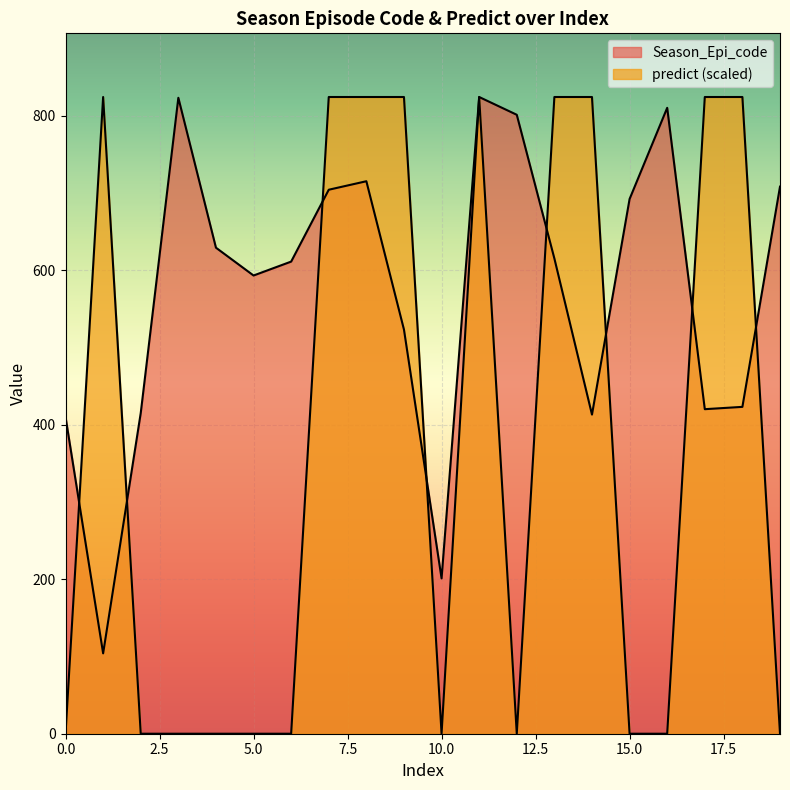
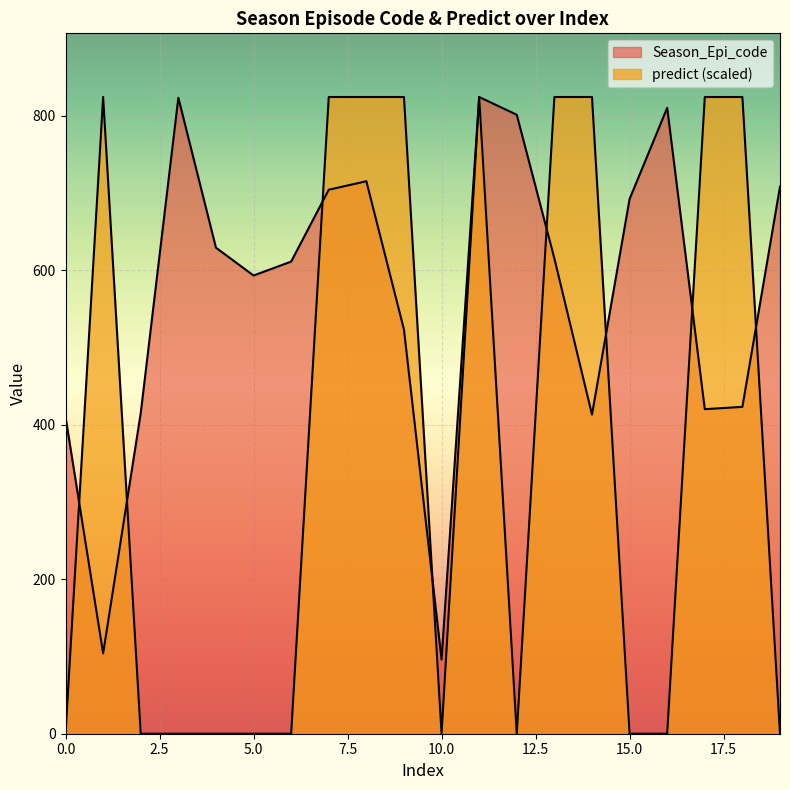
Season_Epi_code, 10.0: 200 -> 100
